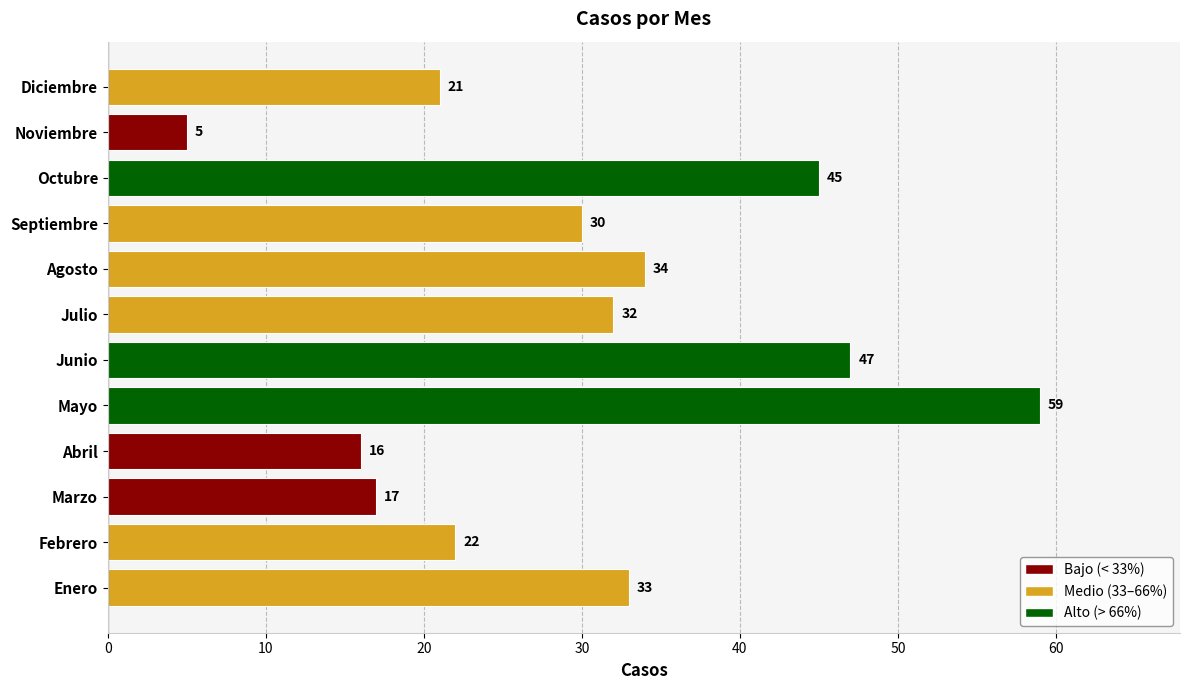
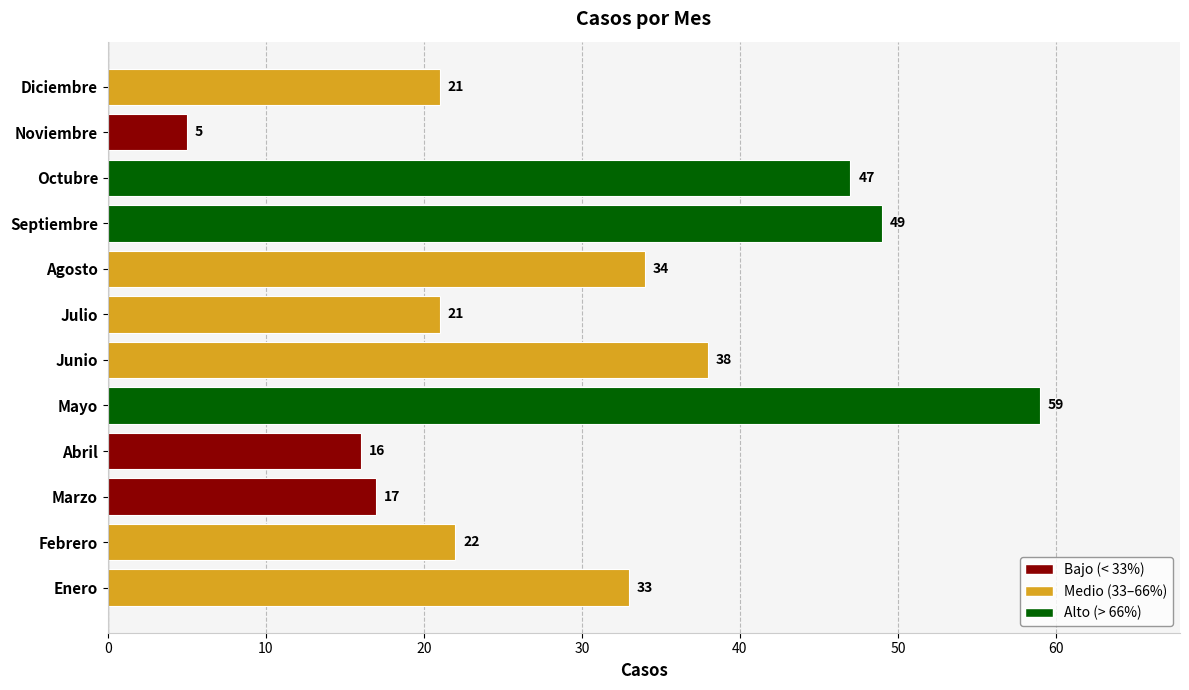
Octubre: 45 -> 47
Septiembre: 30 -> 49
Julio: 32 -> 21
Junio: 47 -> 38
